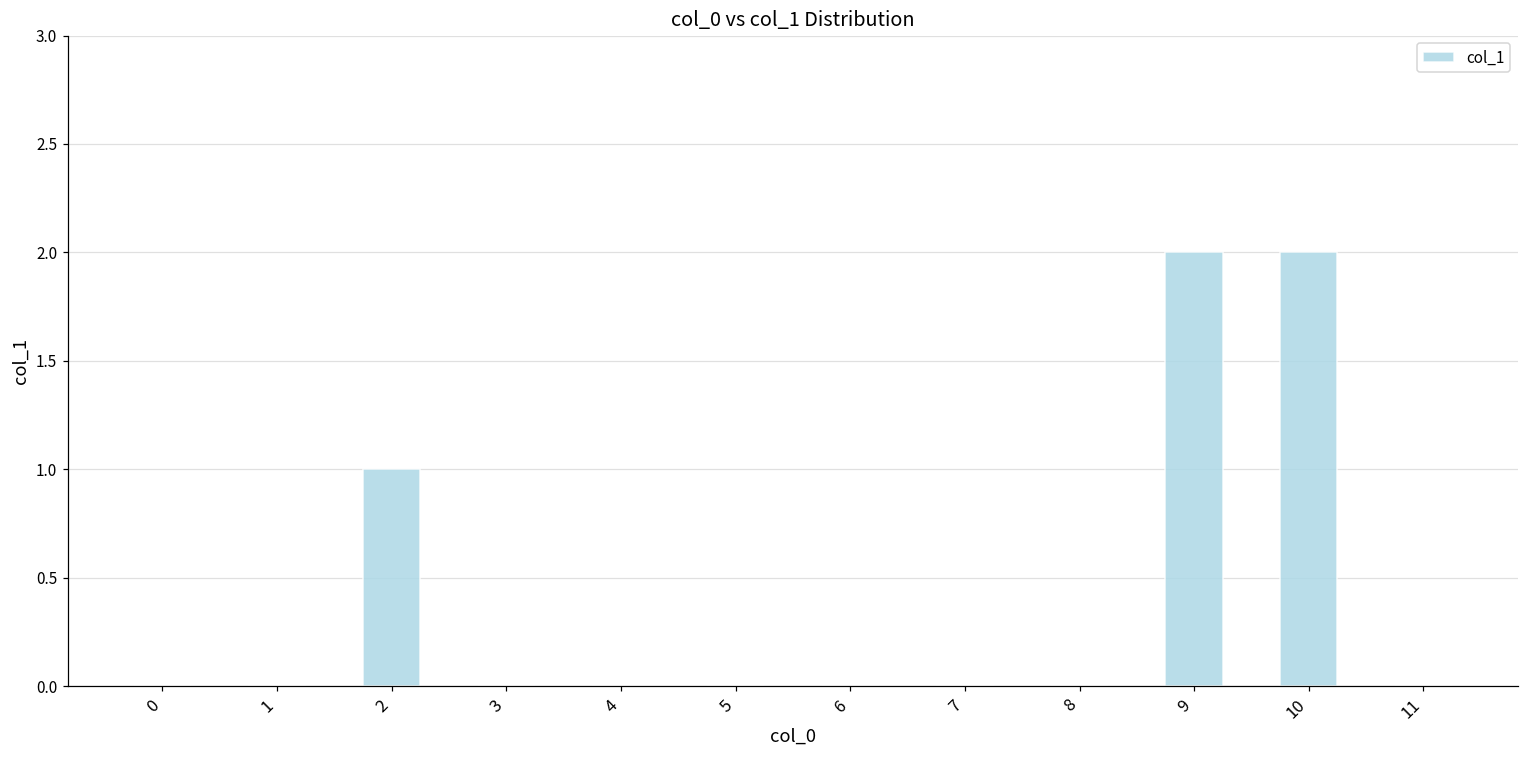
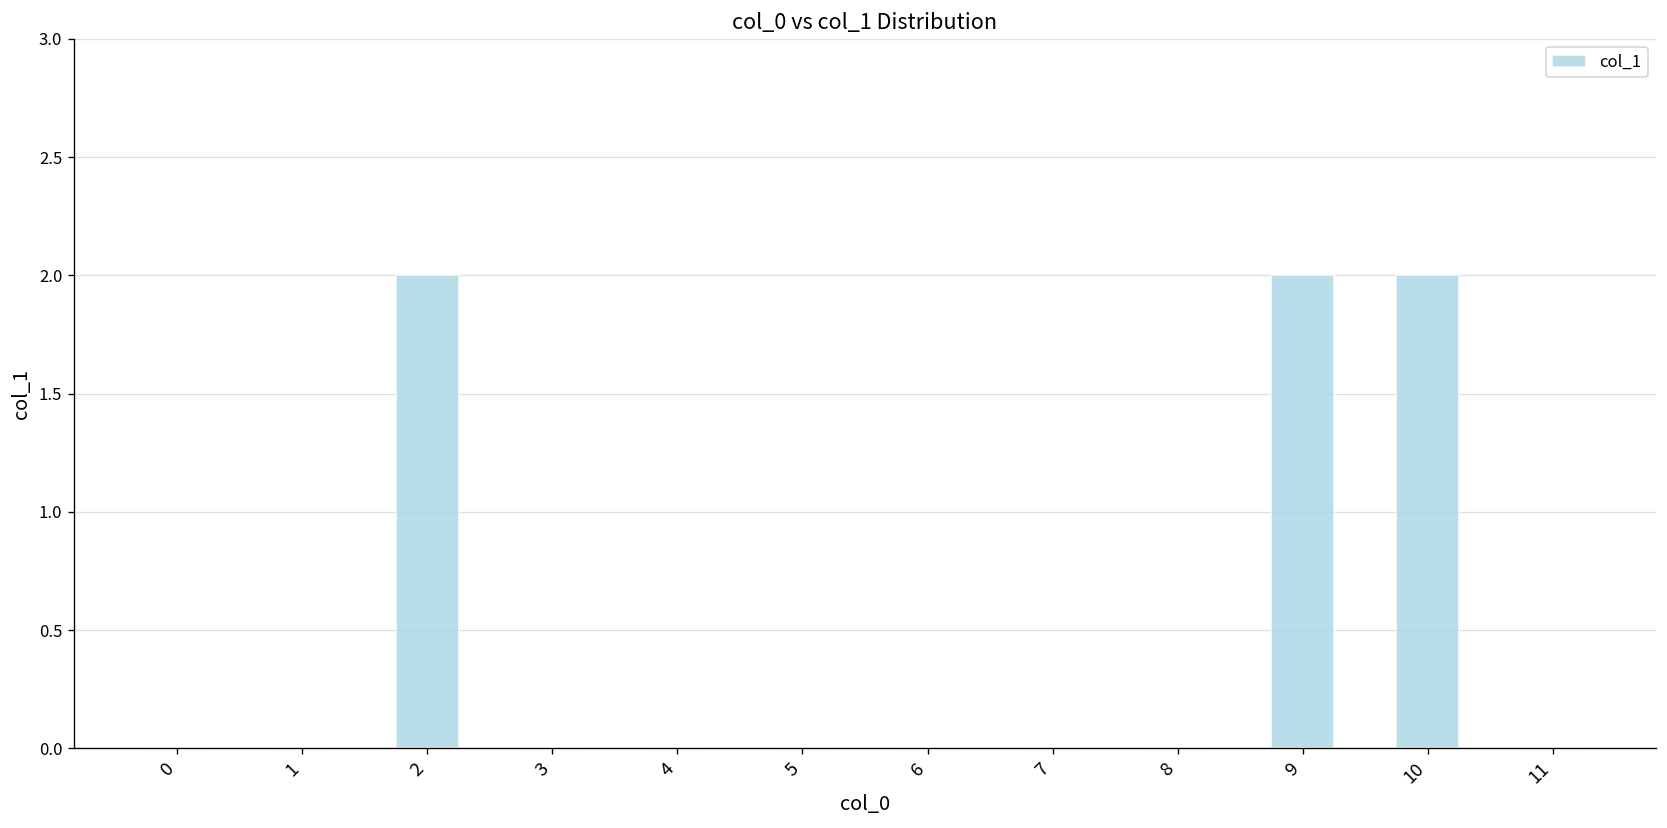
2: 1 -> 2
